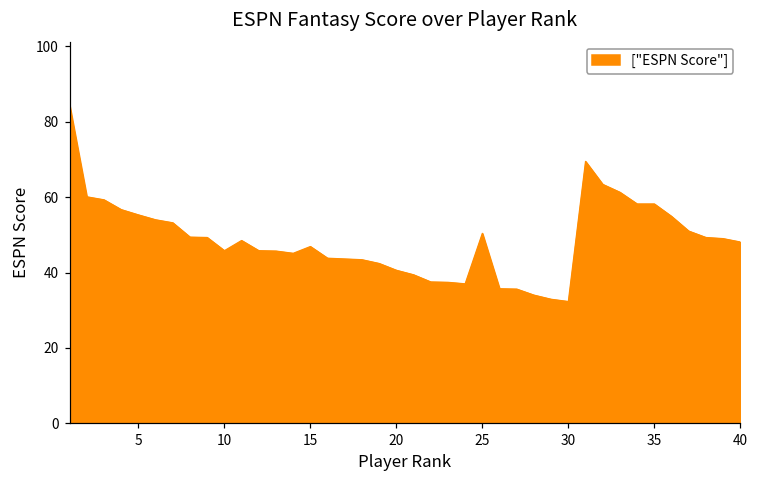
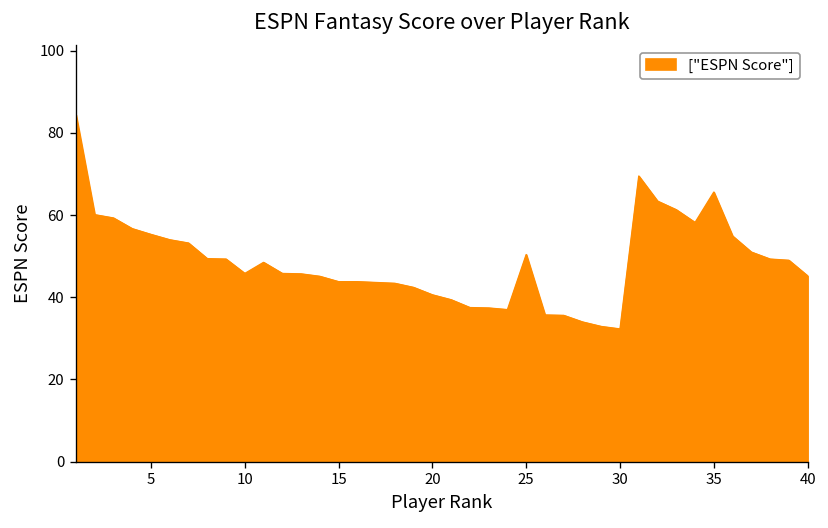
15: 47 -> 44
35: 58 -> 66
40: 48 -> 45
